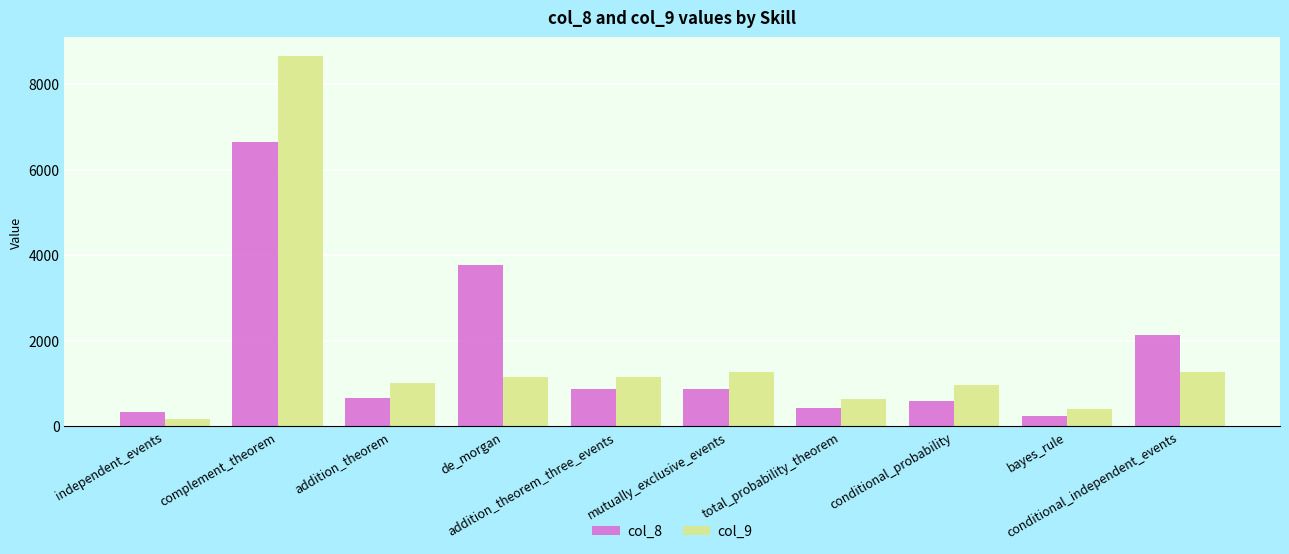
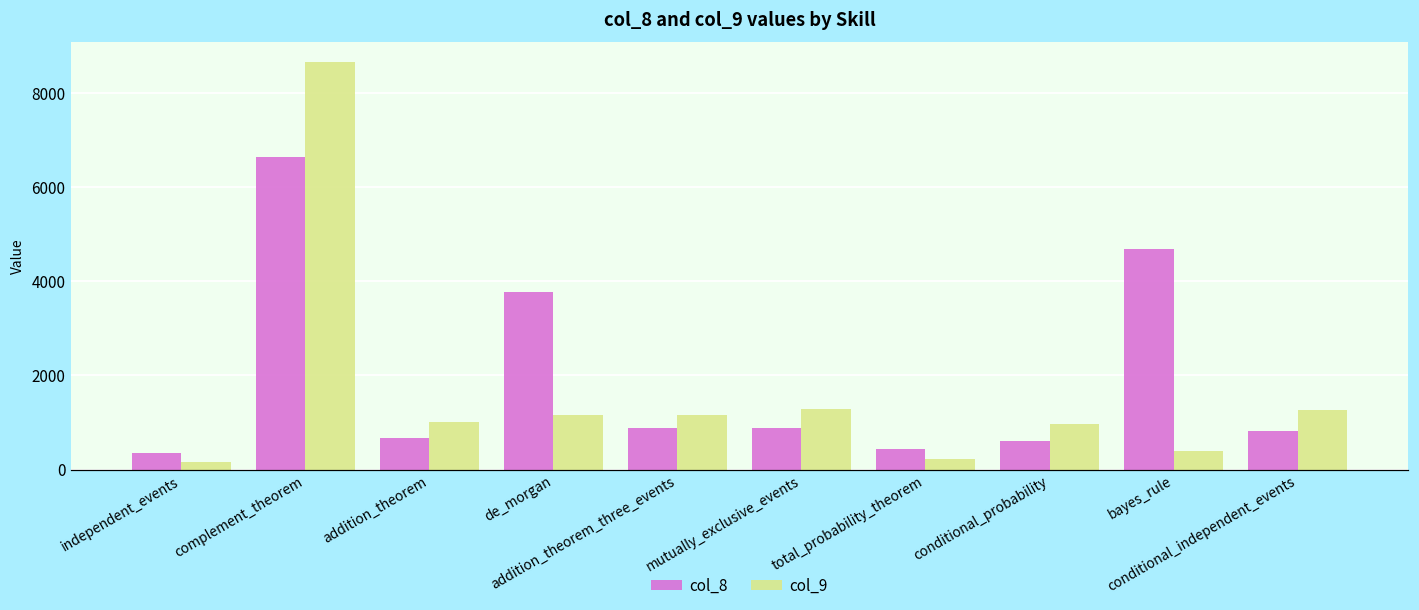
col_9, total_probability_theorem: 600 -> 200
col_8, bayes_rule: 200 -> 4700
col_8, conditional_independent_events: 2100 -> 800
